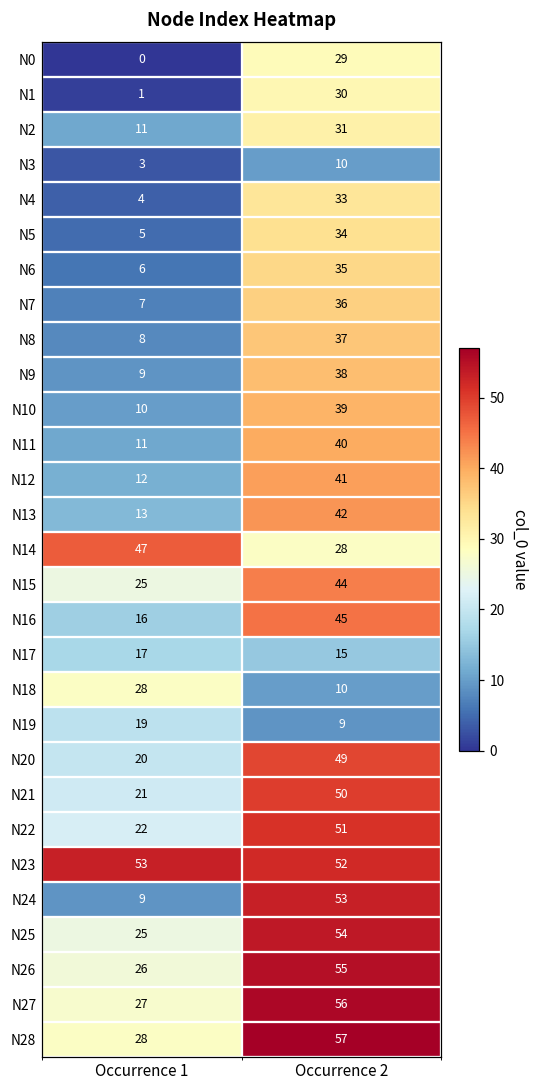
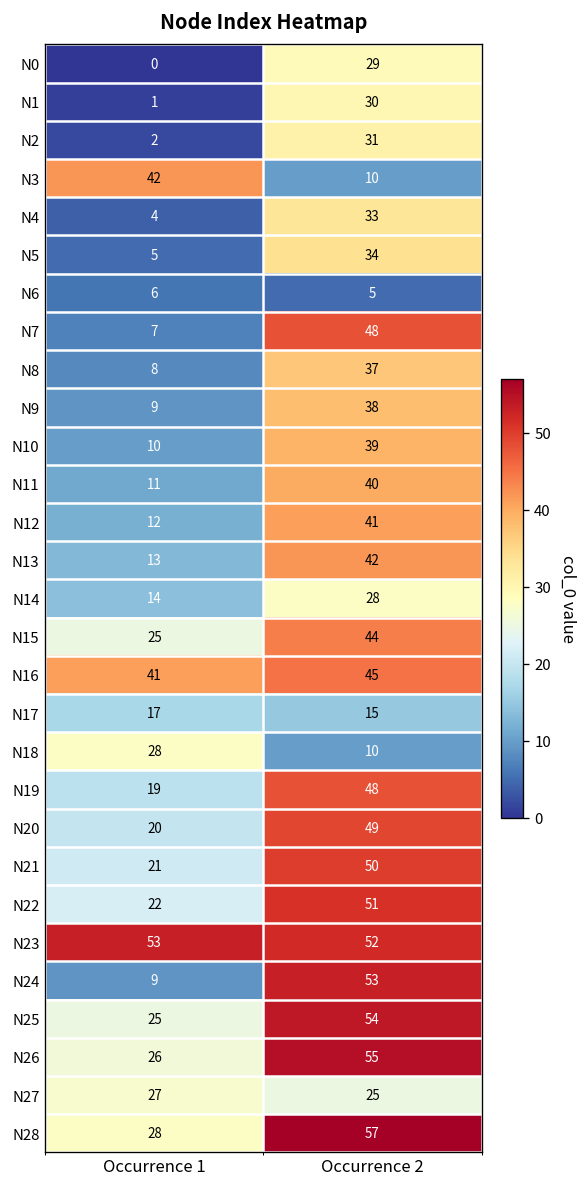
N2, Occurrence 1: 11 -> 2
N3, Occurrence 1: 3 -> 42
N6, Occurrence 2: 35 -> 5
N7, Occurrence 2: 36 -> 48
N14, Occurrence 1: 47 -> 14
N16, Occurrence 1: 16 -> 41
N19, Occurrence 2: 9 -> 48
N27, Occurrence 2: 56 -> 25
